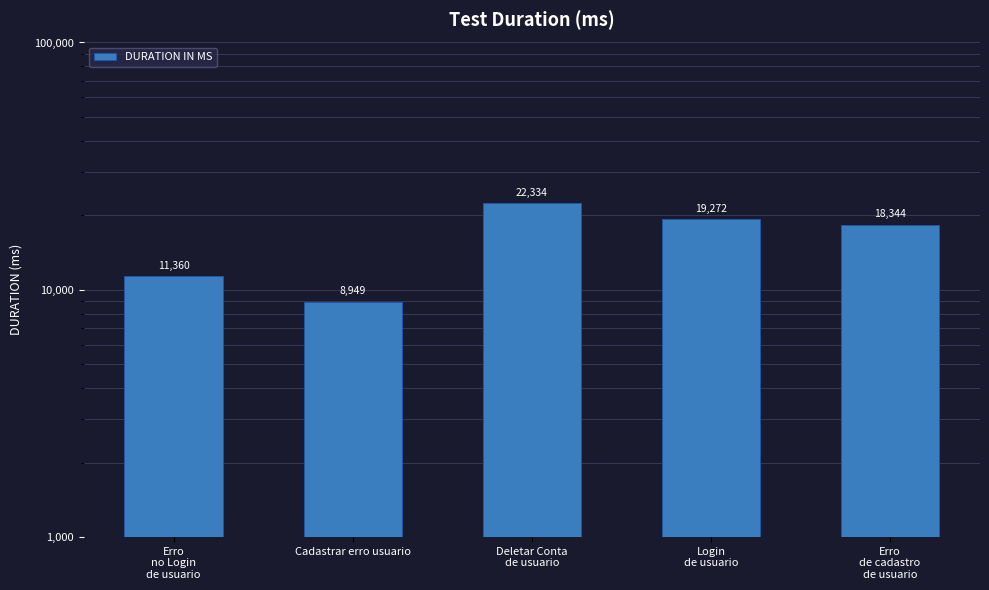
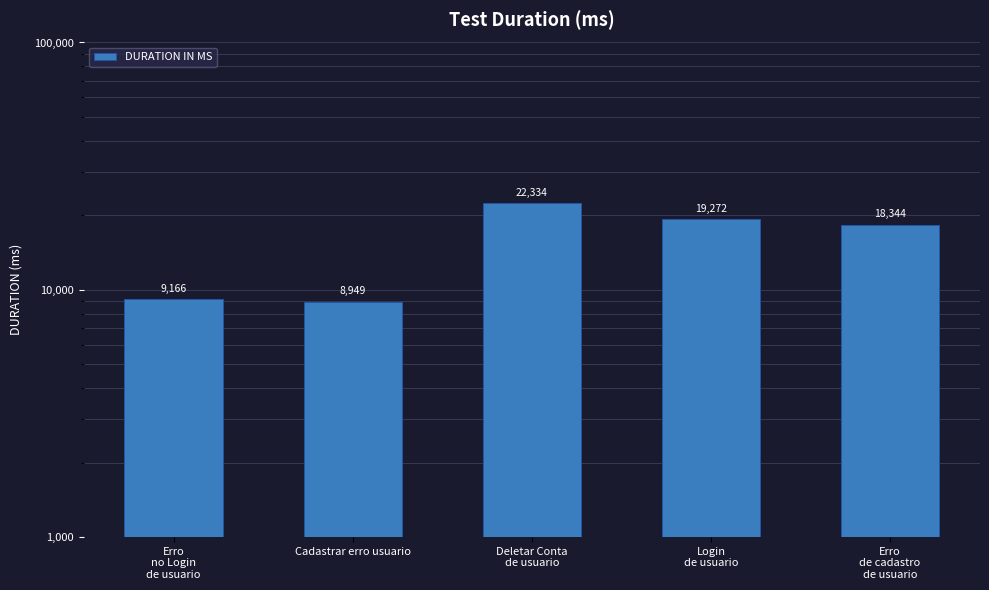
Erro no Login de usuario: 11,360 -> 9,166
